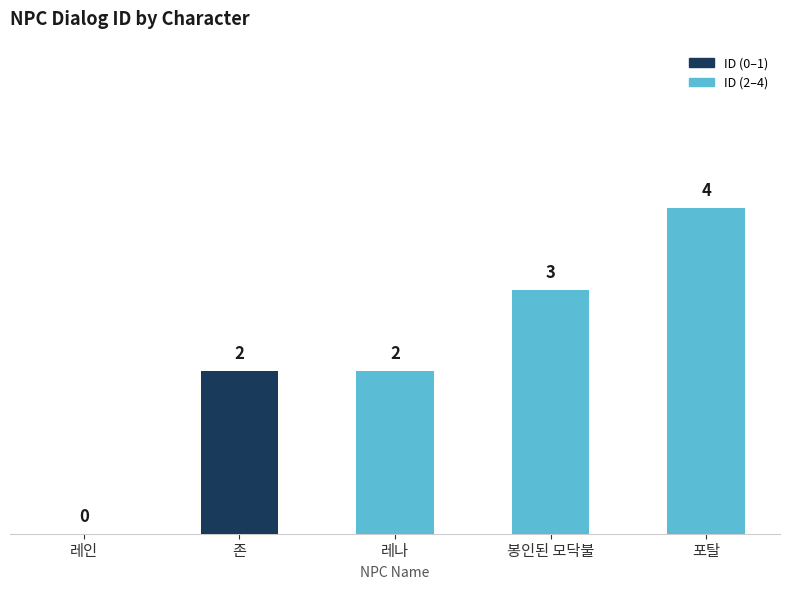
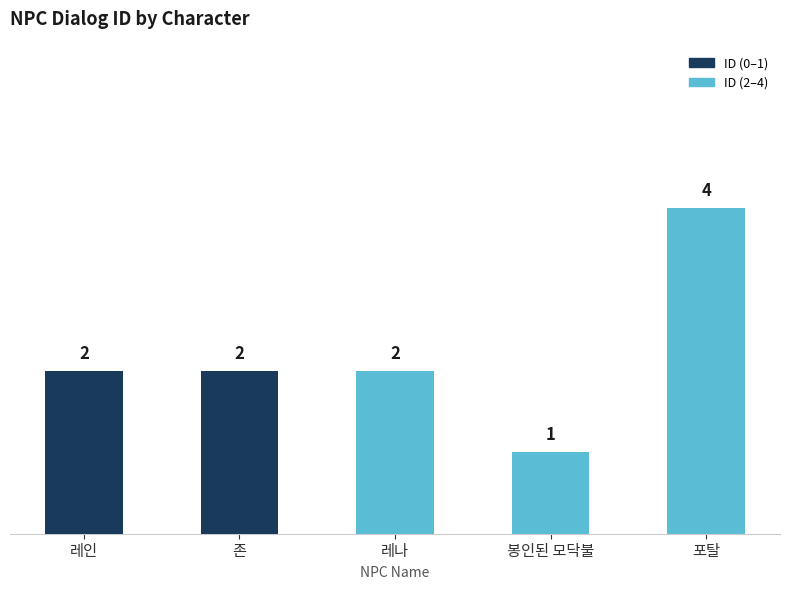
레인: 0 -> 2
봉인된 모닥불: 3 -> 1
